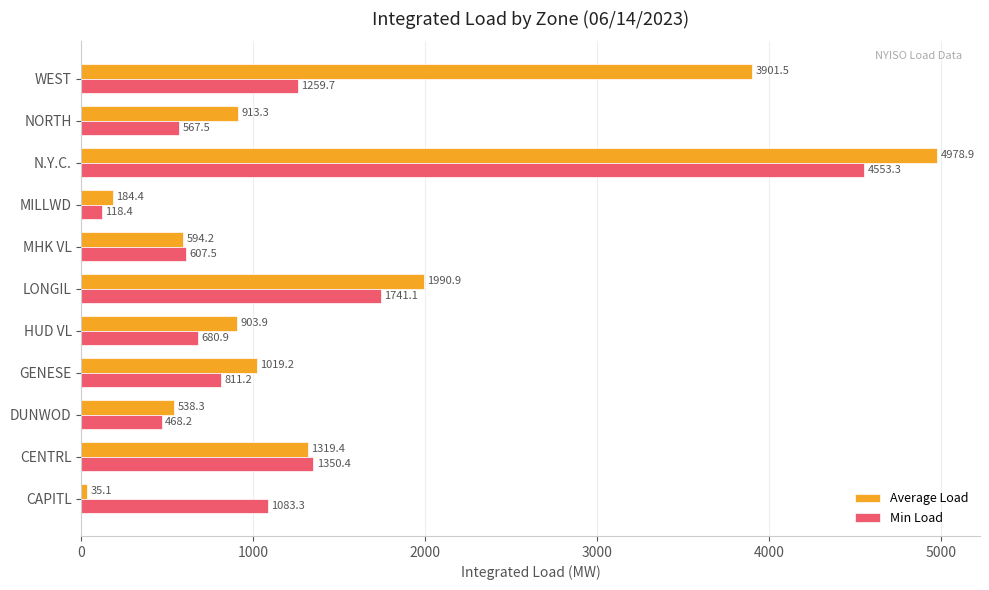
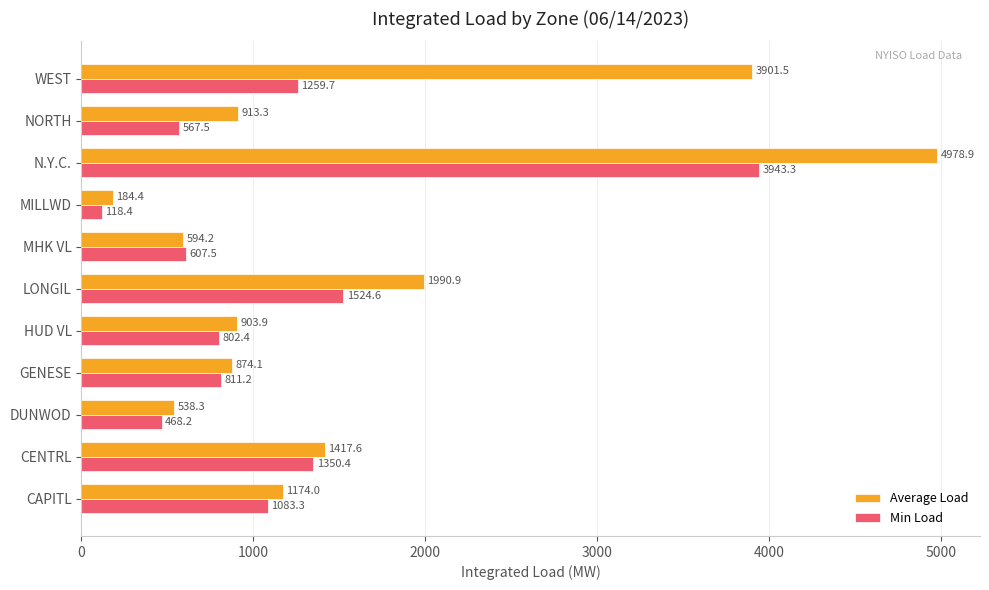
Min Load, N.Y.C.: 4553.3 -> 3943.3
Min Load, LONGIL: 1741.1 -> 1524.6
Min Load, HUD VL: 680.9 -> 802.4
Average Load, GENESE: 1019.2 -> 874.1
Average Load, CENTRL: 1319.4 -> 1417.6
Average Load, CAPITL: 35.1 -> 1174.0
